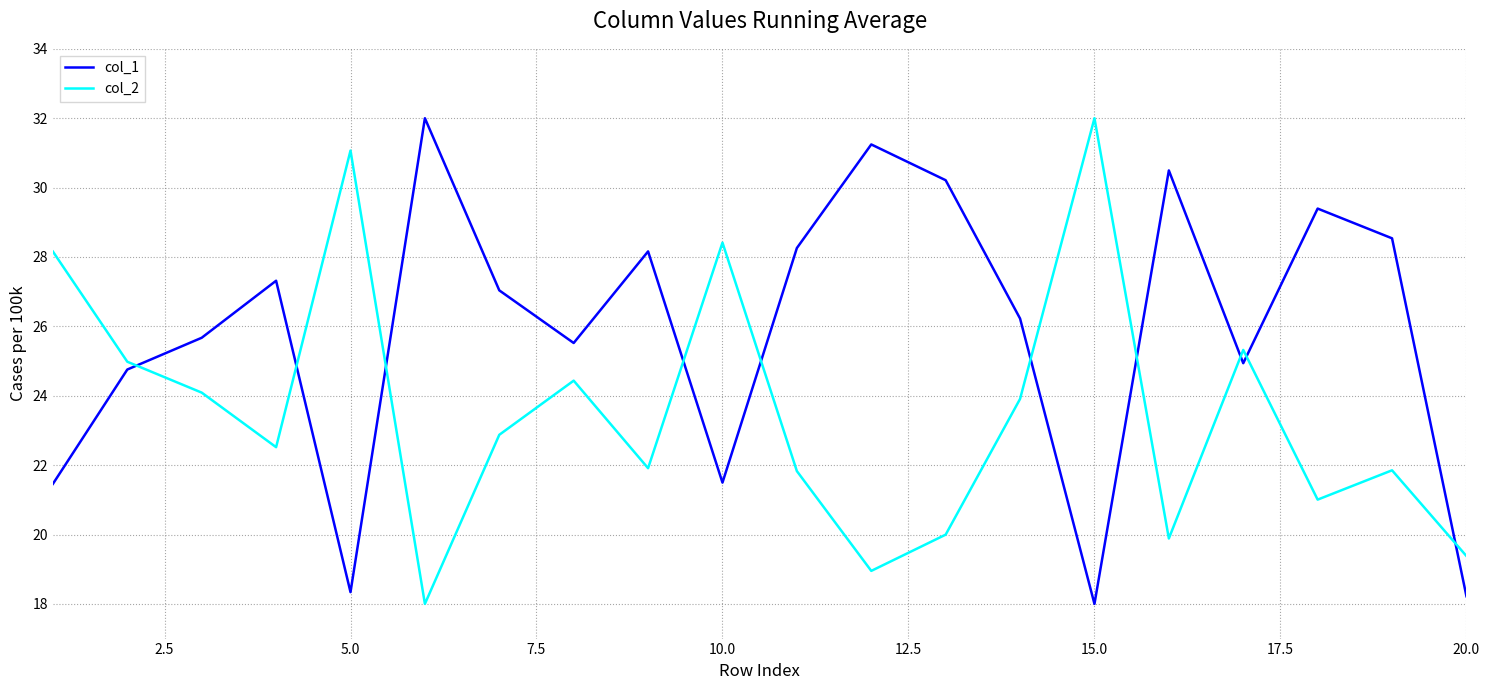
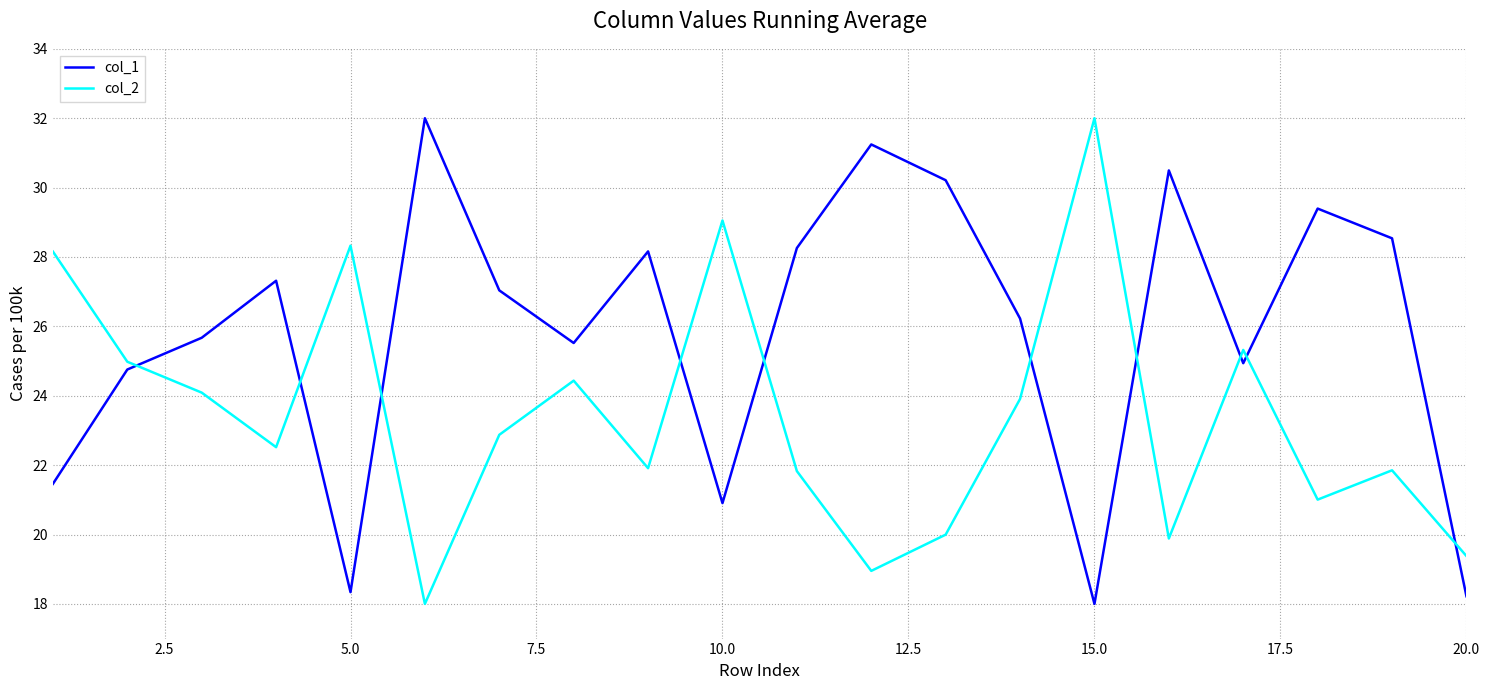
col_2, 5.0: 31.1 -> 28.3
col_1, 10.0: 21.5 -> 20.9
col_2, 10.0: 28.4 -> 29.1
